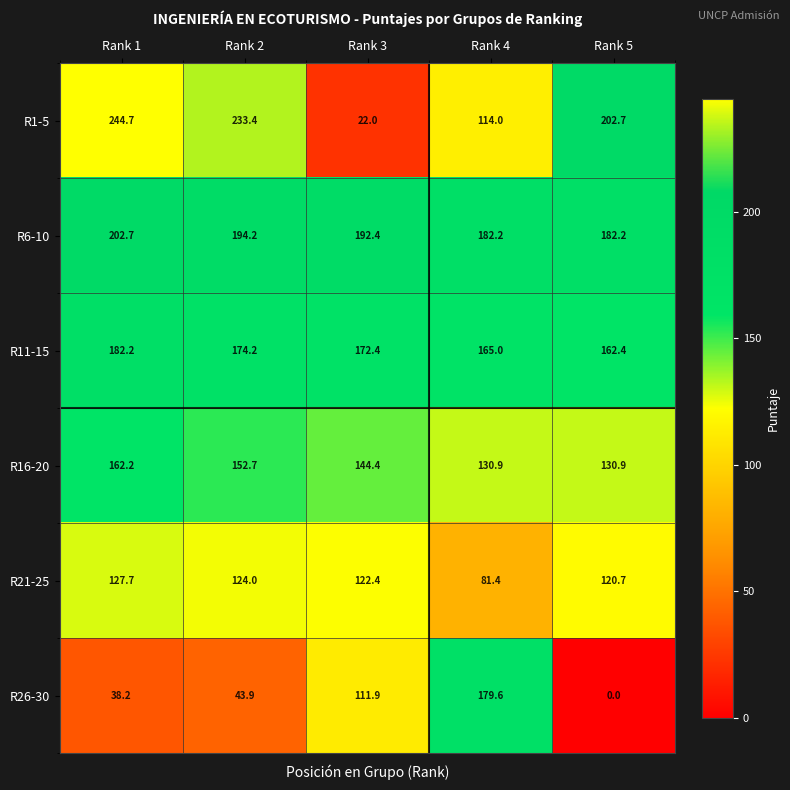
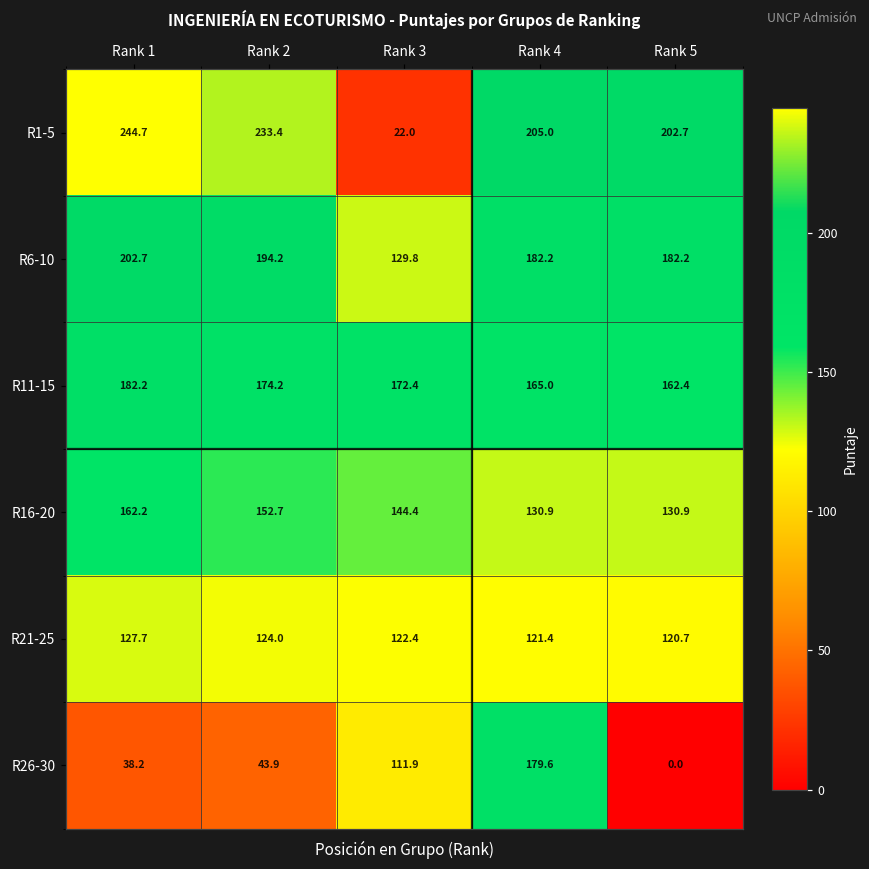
R1-5, Rank 4: 114.0 -> 205.0
R6-10, Rank 3: 192.4 -> 129.8
R21-25, Rank 4: 81.4 -> 121.4
